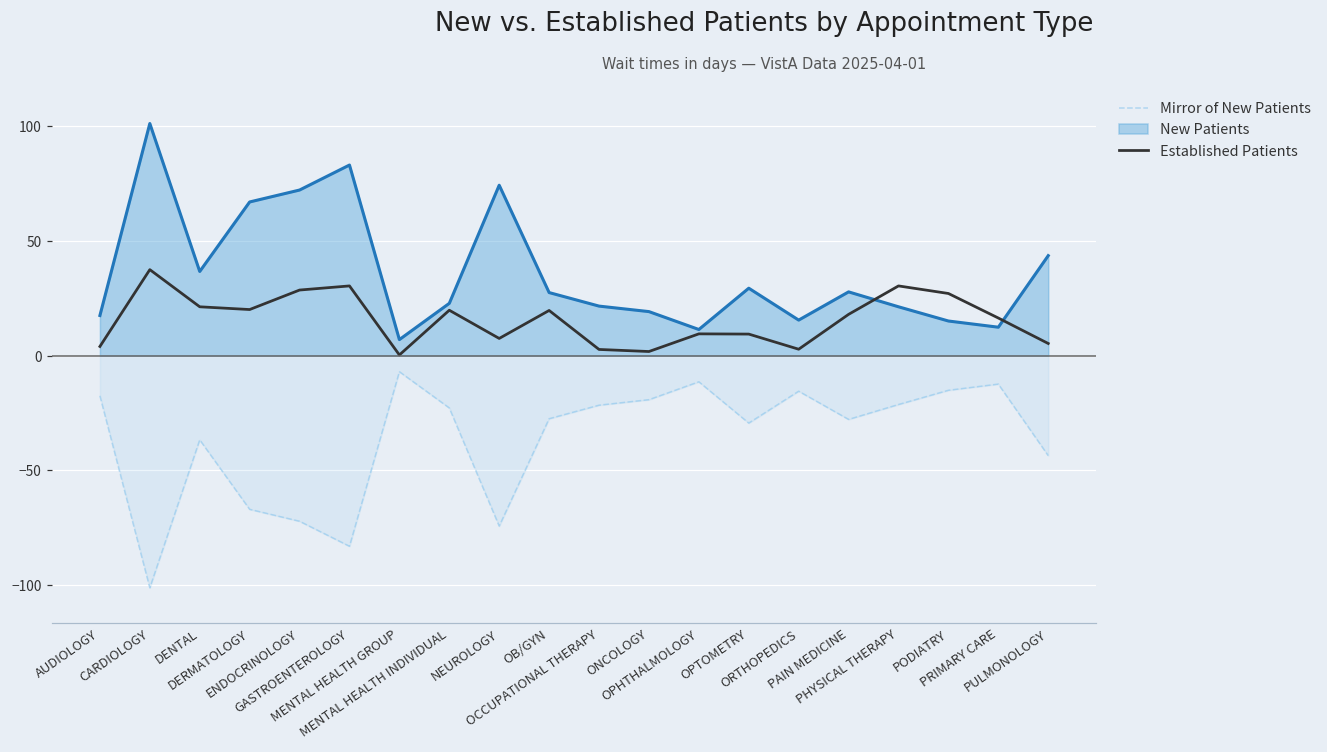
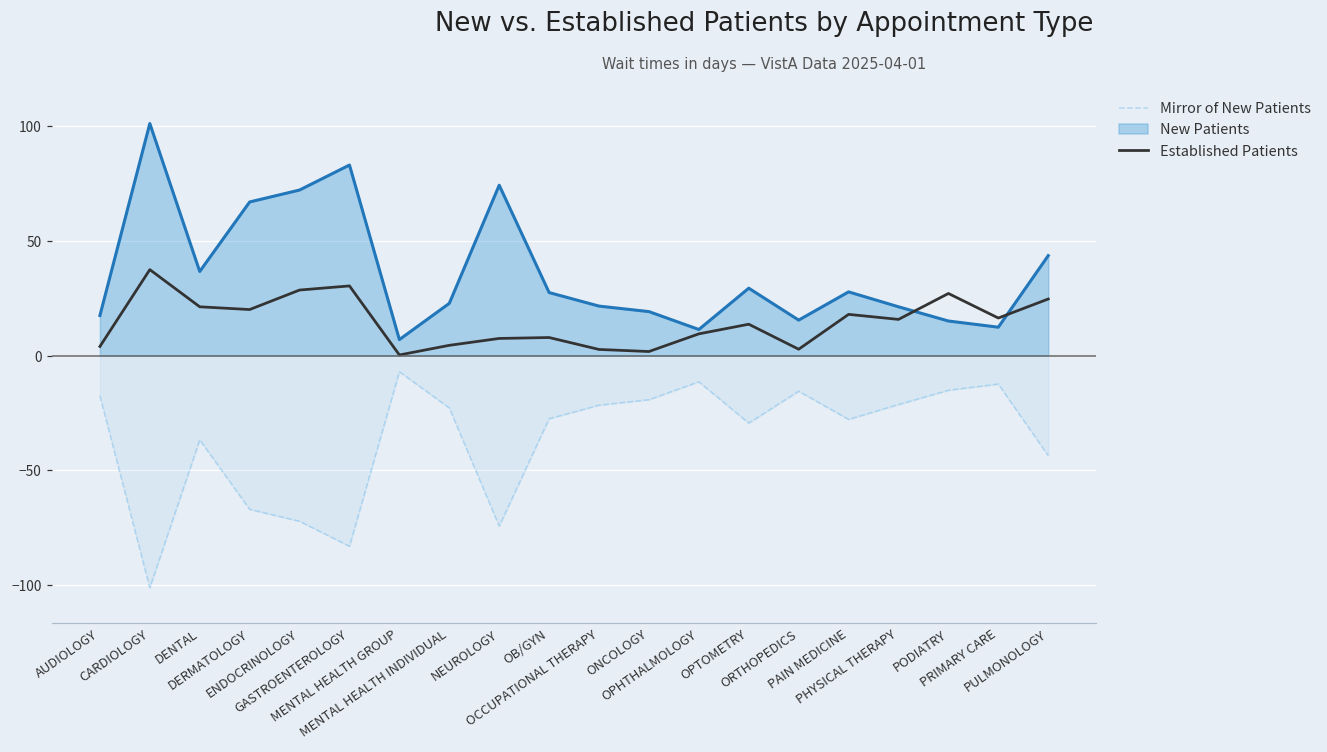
Established Patients, MENTAL HEALTH INDIVIDUAL: 20 -> 5
Established Patients, OB/GYN: 20 -> 8
Established Patients, OPTOMETRY: 9 -> 14
Established Patients, PHYSICAL THERAPY: 30 -> 16
Established Patients, PULMONOLOGY: 5 -> 25
